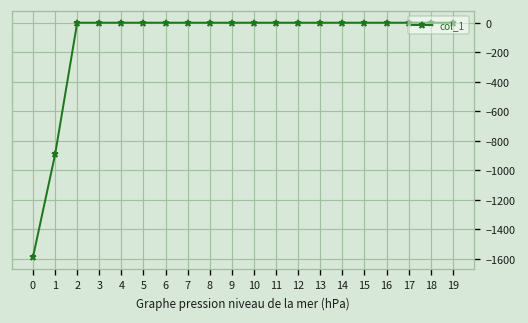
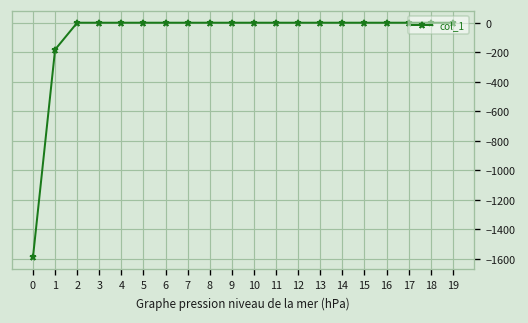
1: -890 -> -180
